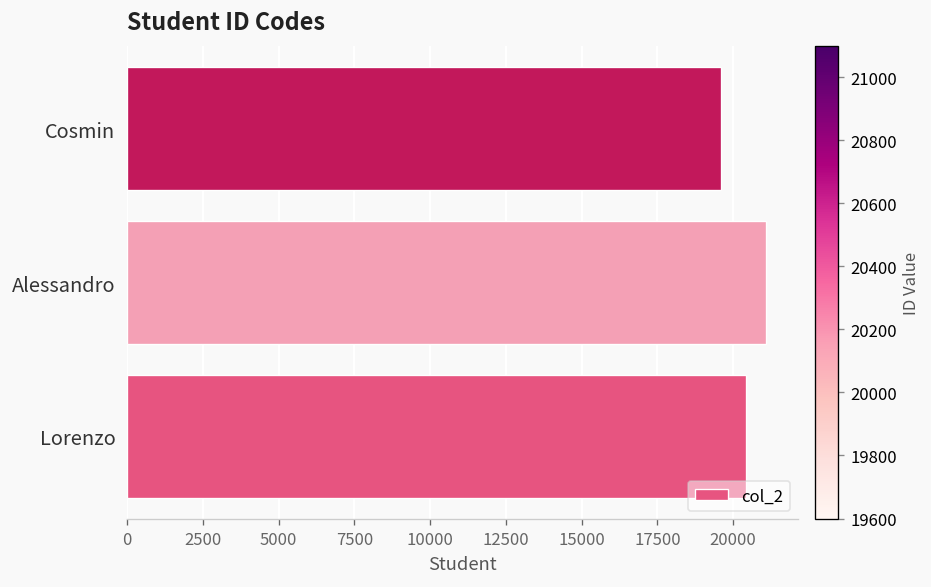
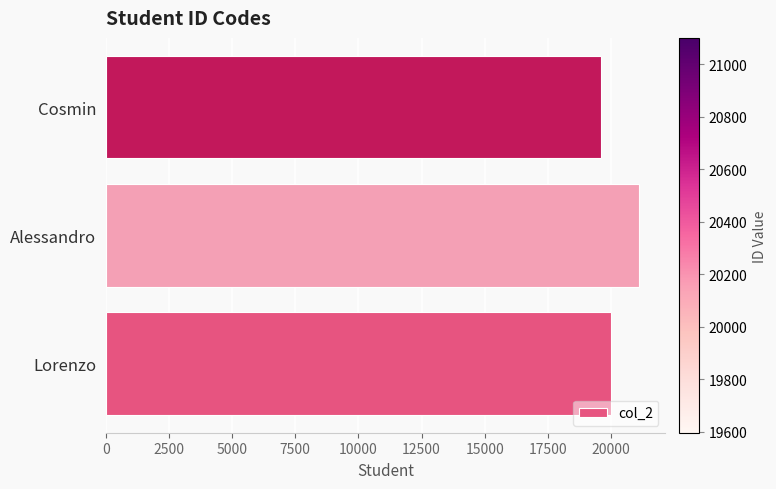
Lorenzo: 20400 -> 20000
